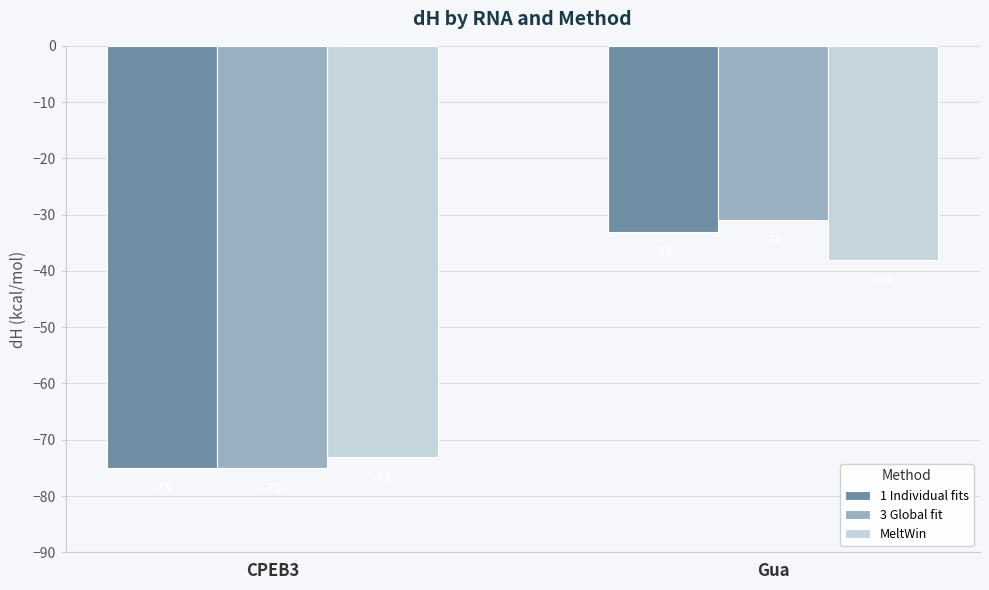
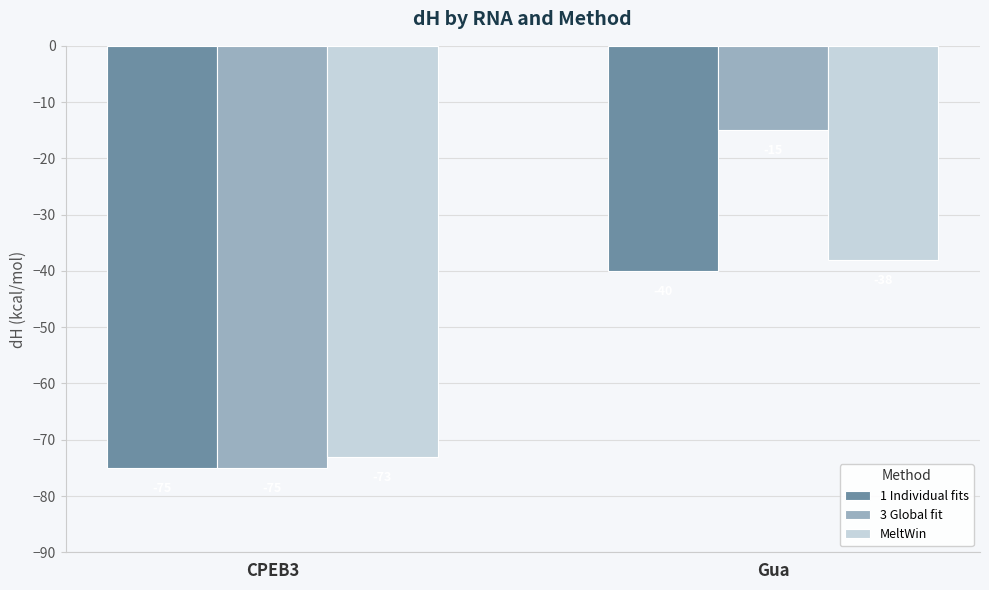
1 Individual fits, Gua: -33 -> -40
3 Global fit, Gua: -31 -> -15
